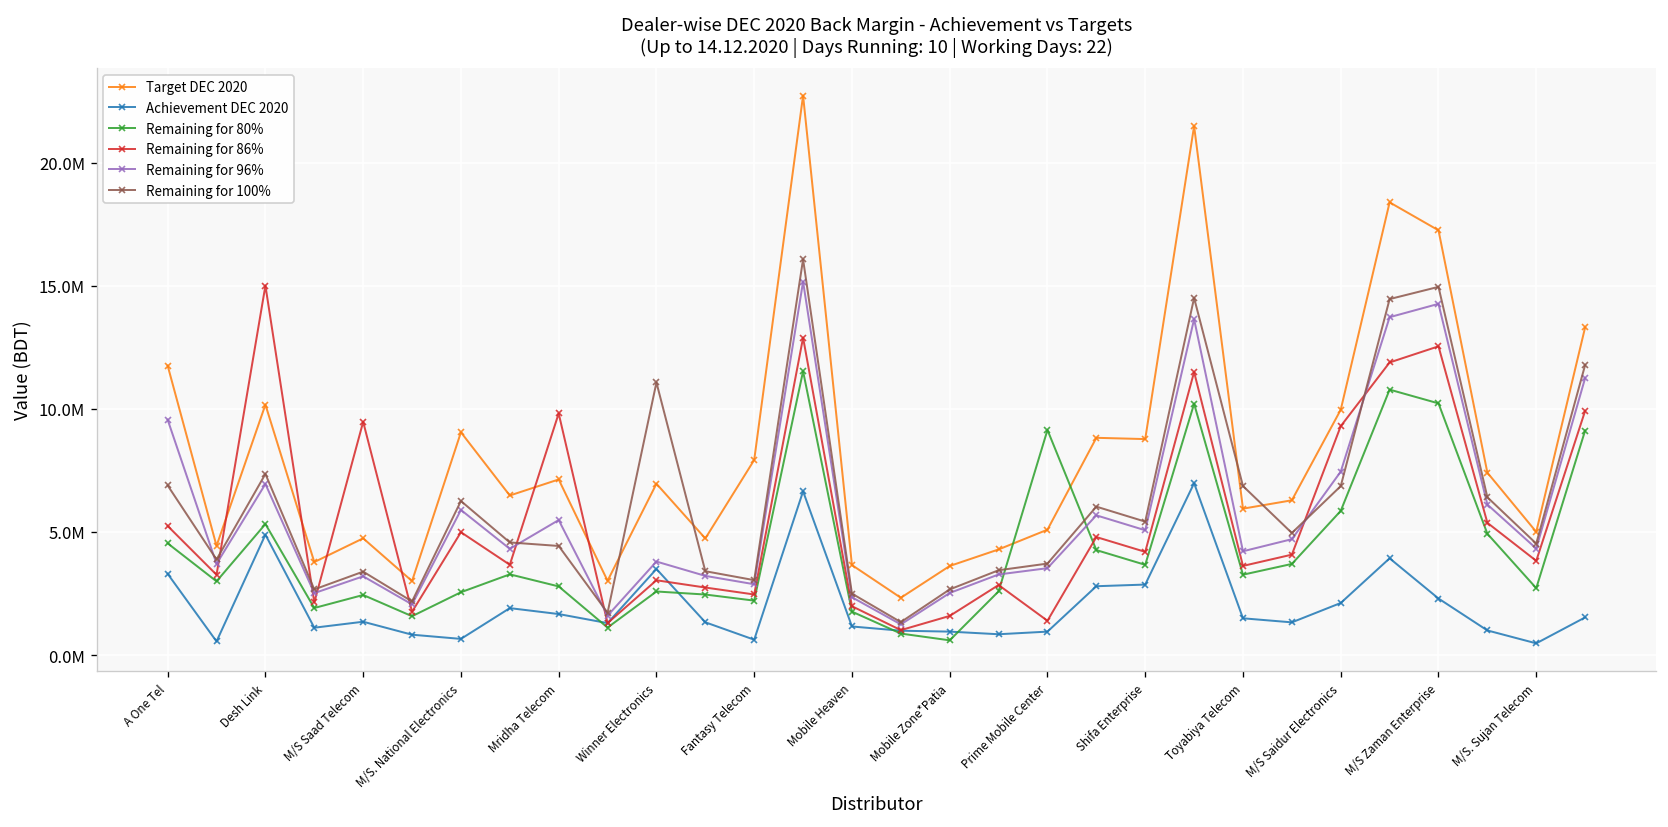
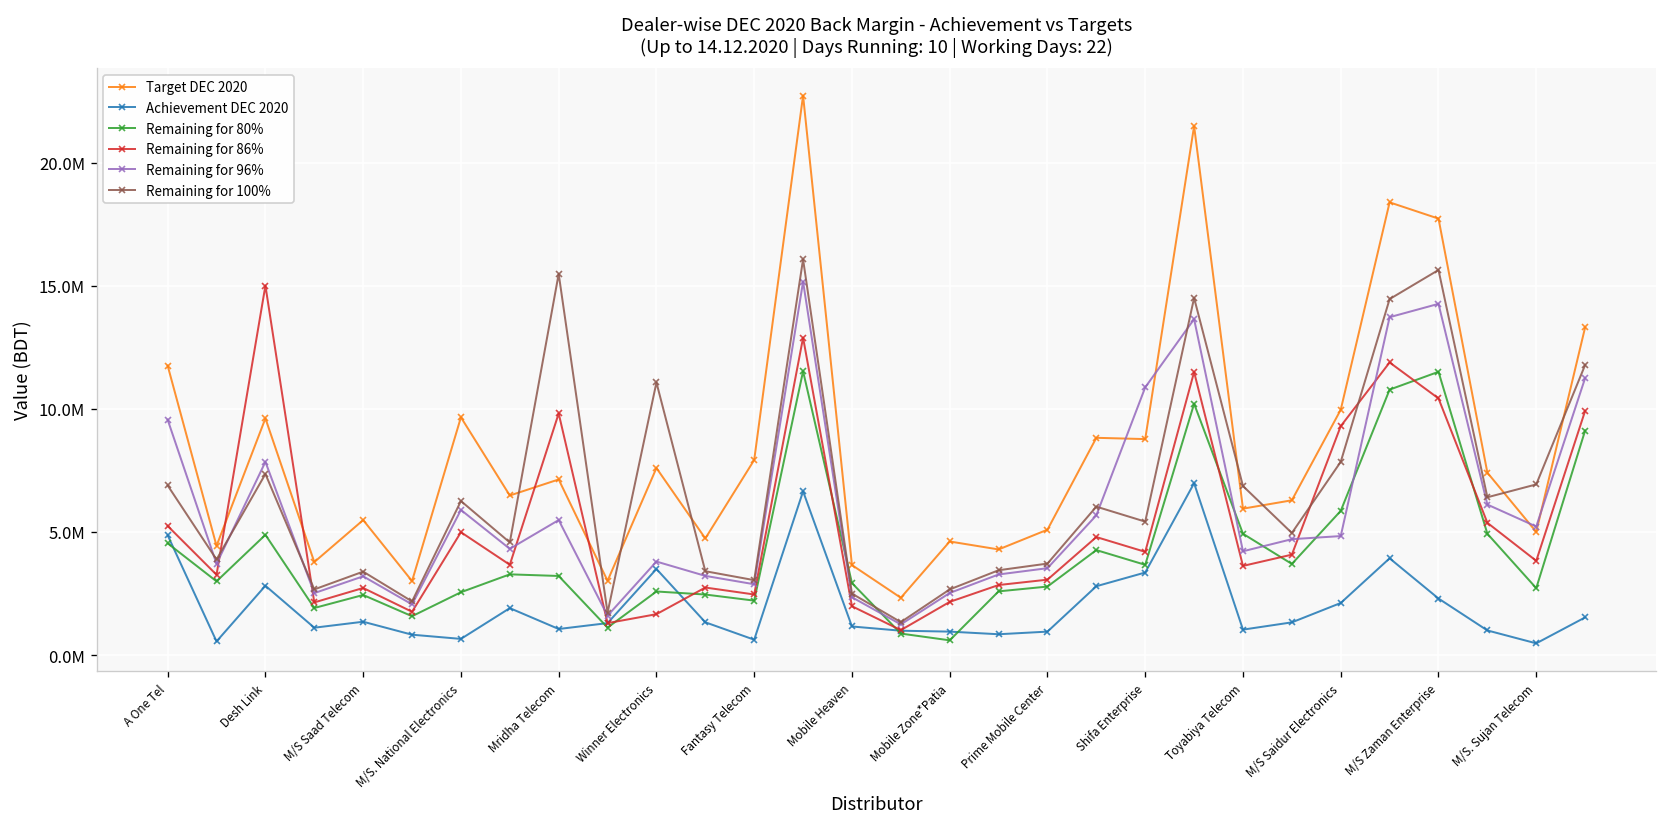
Achievement DEC 2020, A One Tel: 3300000 -> 4900000
Target DEC 2020, Desh Link: 10200000 -> 9600000
Achievement DEC 2020, Desh Link: 4900000 -> 2800000
Remaining for 80%, Desh Link: 5300000 -> 4900000
Remaining for 96%, Desh Link: 6900000 -> 7800000
Target DEC 2020, M/S Saad Telecom: 4700000 -> 5500000
Remaining for 86%, M/S Saad Telecom: 9500000 -> 2700000
Target DEC 2020, M/S. National Electronics: 9000000 -> 9700000
Achievement DEC 2020, Mridha Telecom: 1700000 -> 1100000
Remaining for 80%, Mridha Telecom: 2800000 -> 3200000
Remaining for 100%, Mridha Telecom: 4400000 -> 15500000
Target DEC 2020, Winner Electronics: 7000000 -> 7600000
Remaining for 86%, Winner Electronics: 3000000 -> 1700000
Remaining for 80%, Mobile Heaven: 1800000 -> 2900000
Target DEC 2020, Mobile Zone*Patia: 3600000 -> 4600000
Remaining for 86%, Mobile Zone*Patia: 1600000 -> 2200000
Remaining for 80%, Prime Mobile Center: 9100000 -> 2800000
Remaining for 86%, Prime Mobile Center: 1400000 -> 3100000
Achievement DEC 2020, Shifa Enterprise: 2900000 -> 3400000
Remaining for 96%, Shifa Enterprise: 5100000 -> 10900000
Achievement DEC 2020, Toyabiya Telecom: 1500000 -> 1000000
Remaining for 80%, Toyabiya Telecom: 3300000 -> 4900000
Remaining for 96%, M/S Saidur Electronics: 7400000 -> 4800000
Remaining for 100%, M/S Saidur Electronics: 6900000 -> 7800000
Target DEC 2020, M/S Zaman Enterprise: 17200000 -> 17700000
Remaining for 80%, M/S Zaman Enterprise: 10200000 -> 11500000
Remaining for 86%, M/S Zaman Enterprise: 12500000 -> 10400000
Remaining for 100%, M/S Zaman Enterprise: 15000000 -> 15600000
Remaining for 96%, M/S. Sujan Telecom: 4300000 -> 5200000
Remaining for 100%, M/S. Sujan Telecom: 4500000 -> 6900000
